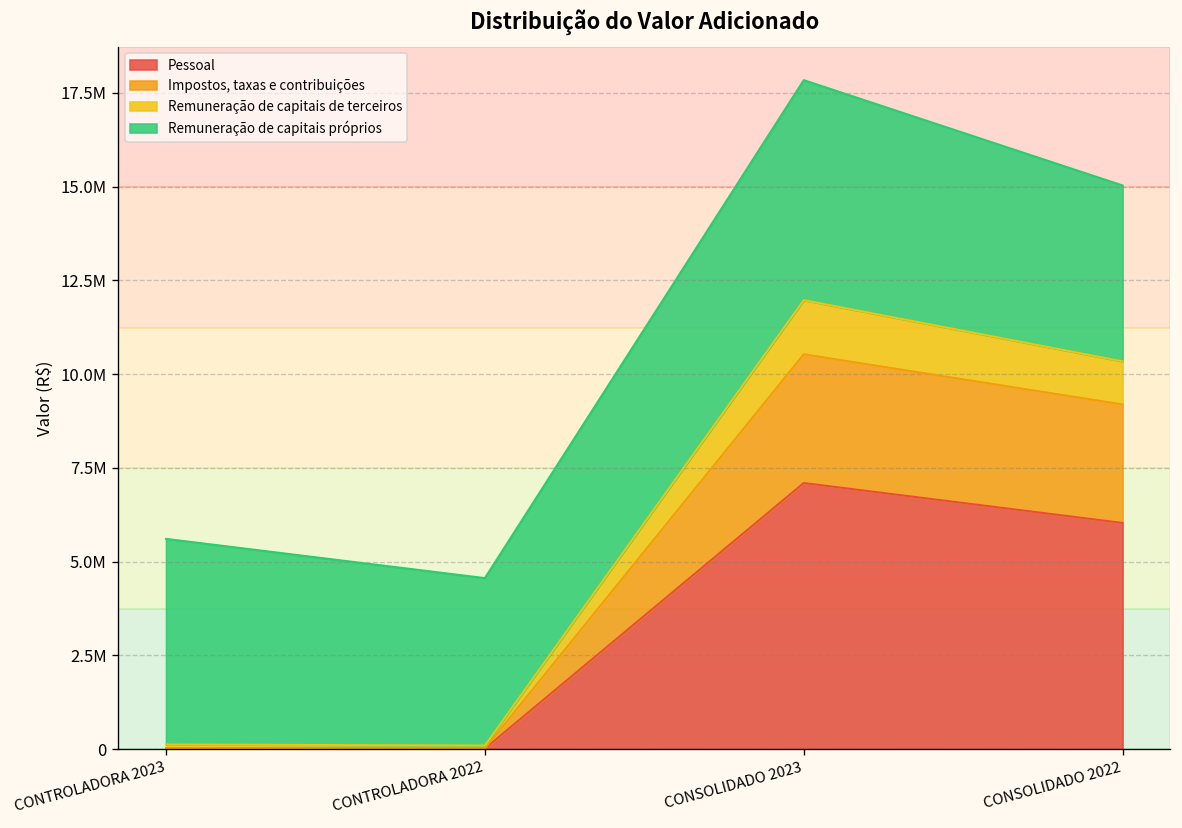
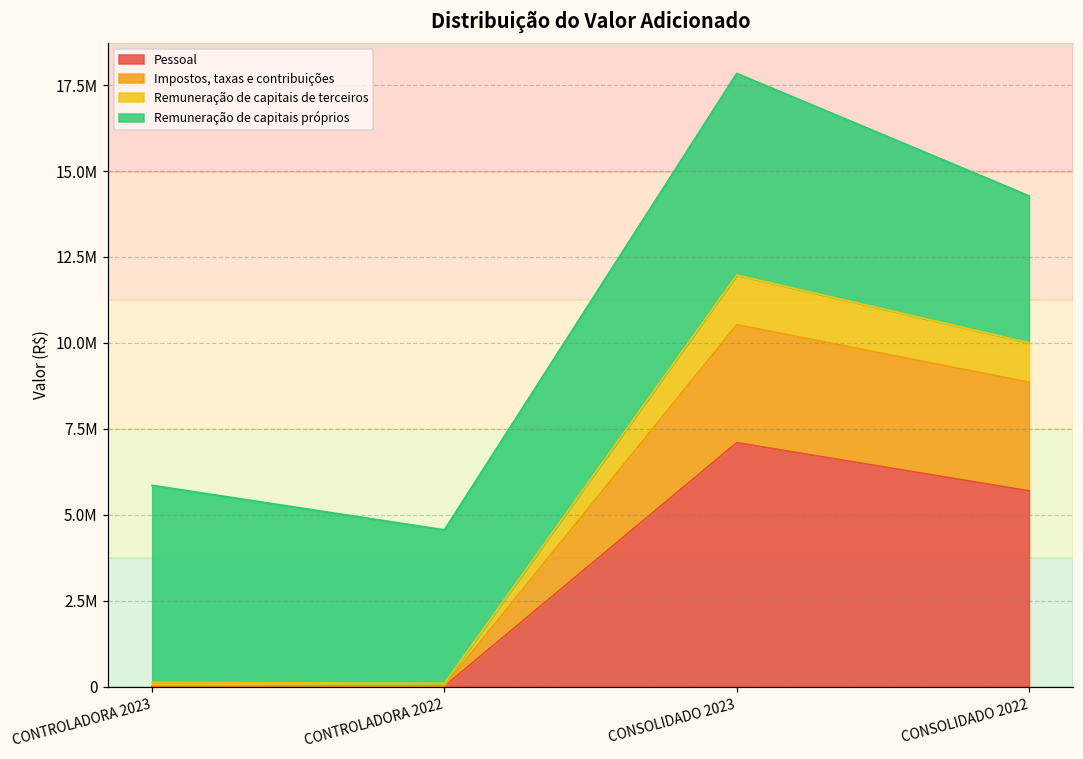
Remuneração de capitais próprios, CONTROLADORA 2023: 5500000 -> 5700000
Pessoal, CONSOLIDADO 2022: 6000000 -> 5700000
Remuneração de capitais próprios, CONSOLIDADO 2022: 4700000 -> 4300000
